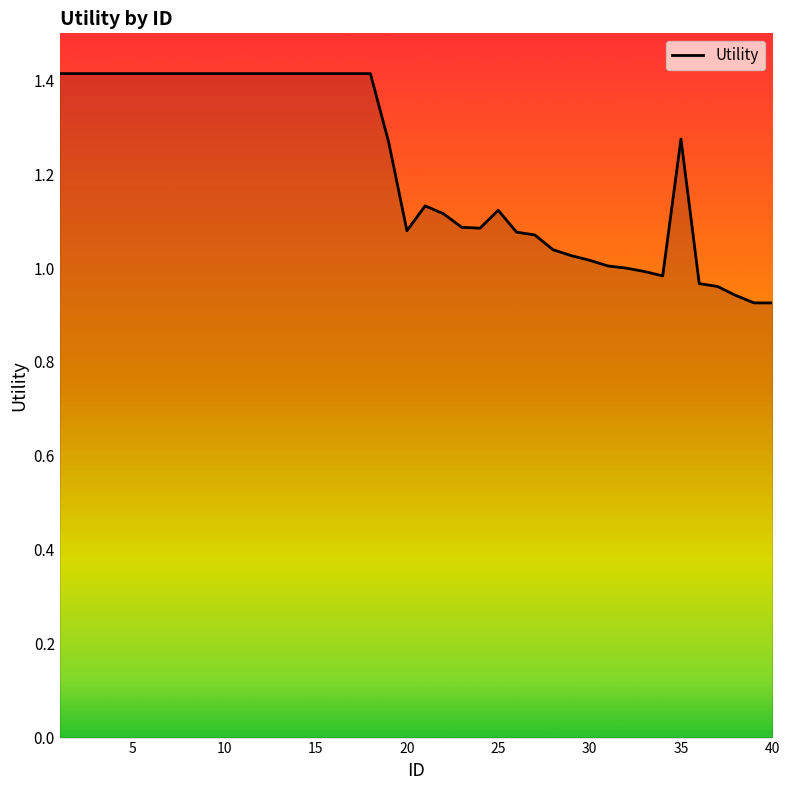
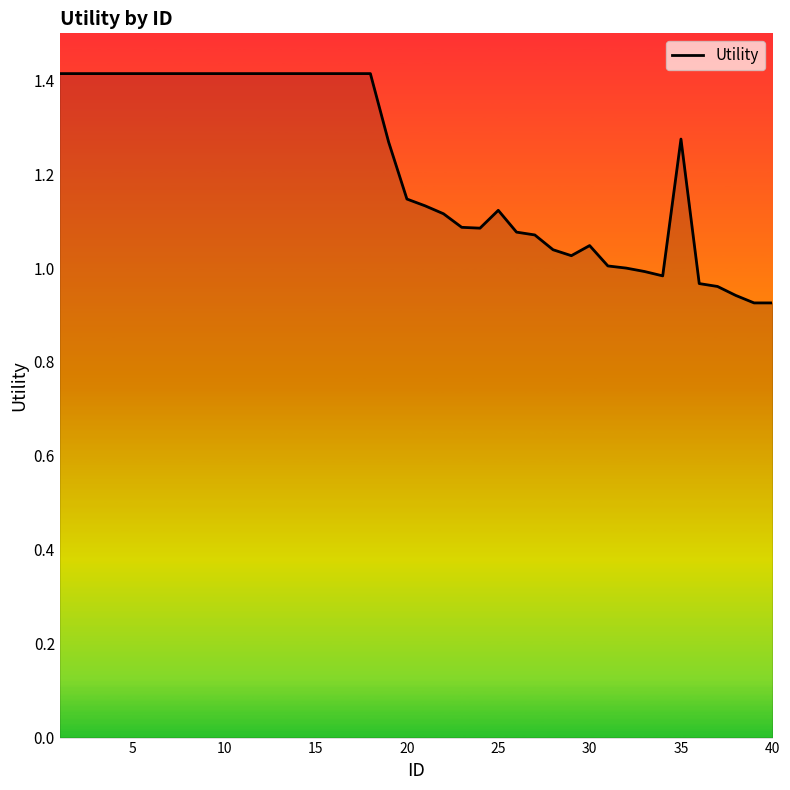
20: 1.08 -> 1.15
30: 1.02 -> 1.05
